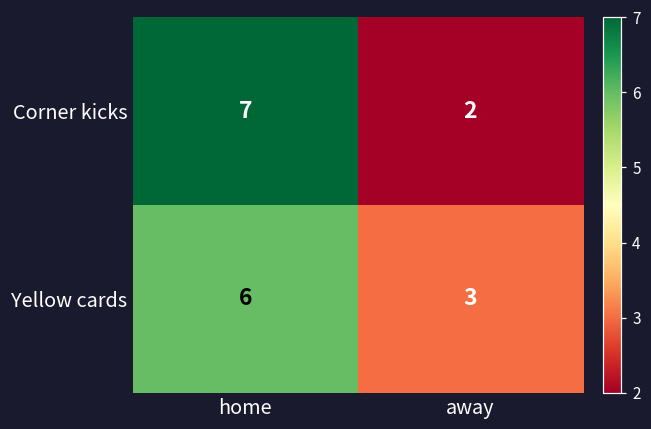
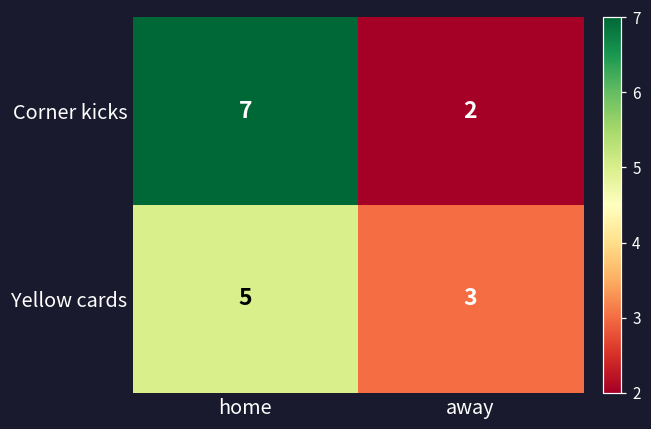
Yellow cards, home: 6 -> 5
